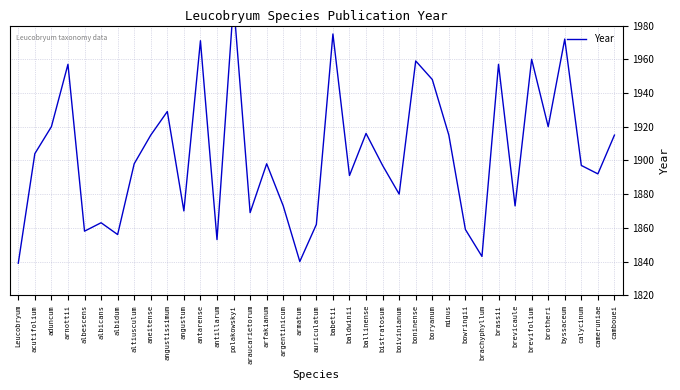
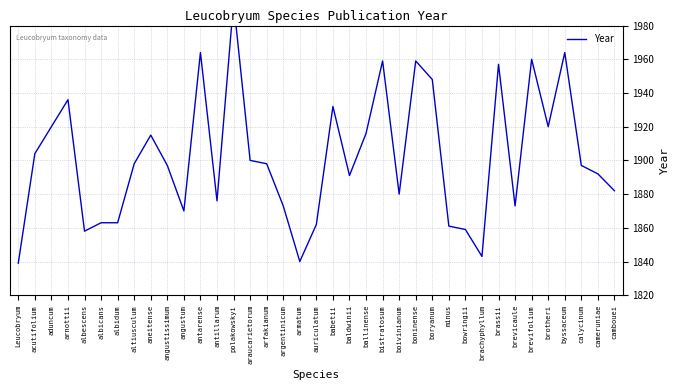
arnottii: 1957 -> 1936
albidum: 1856 -> 1863
angustissimum: 1929 -> 1897
antarense: 1971 -> 1964
antillarum: 1853 -> 1876
araucarietorum: 1869 -> 1900
babetii: 1975 -> 1932
bistratosum: 1897 -> 1959
minus: 1915 -> 1861
byssaceum: 1972 -> 1964
cambouei: 1915 -> 1882
